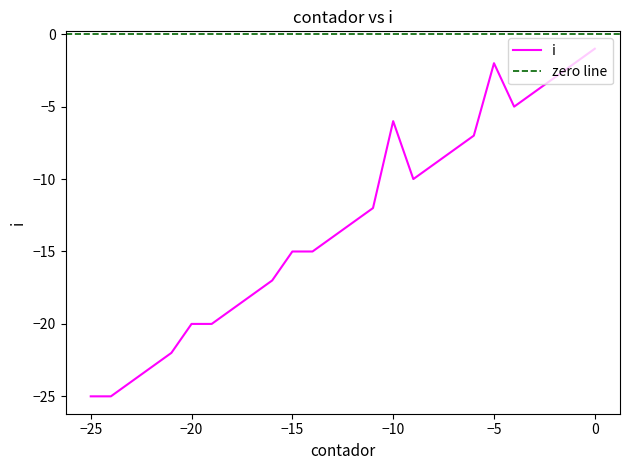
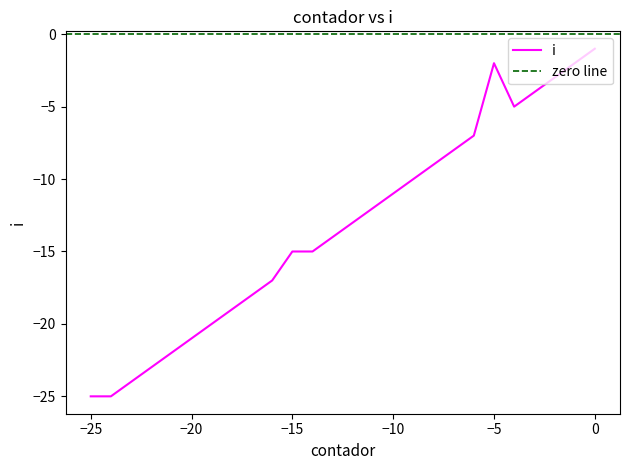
−20: -20 -> -21
−10: -6 -> -11
